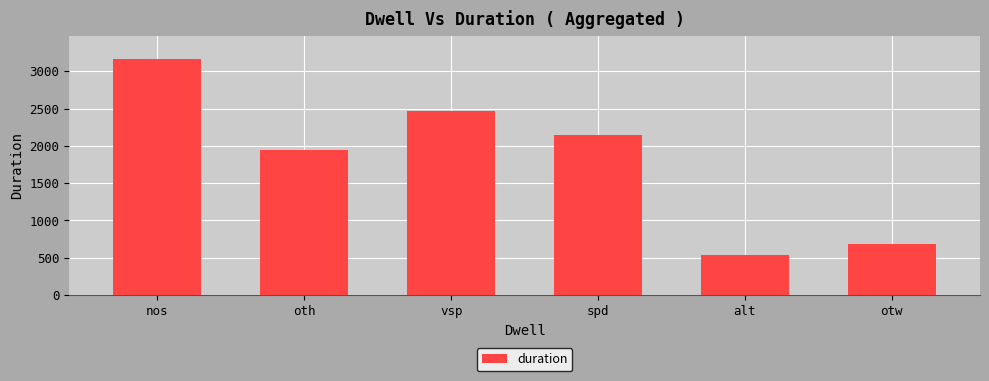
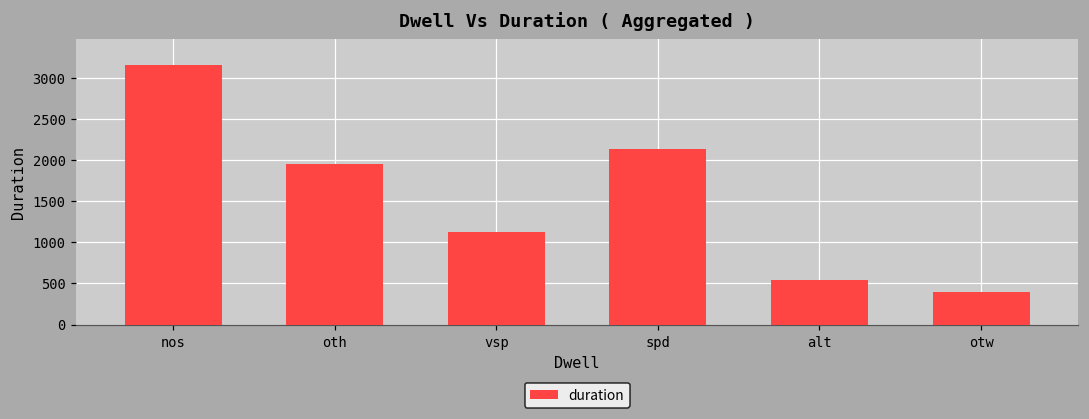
vsp: 2500 -> 1100
otw: 700 -> 400
